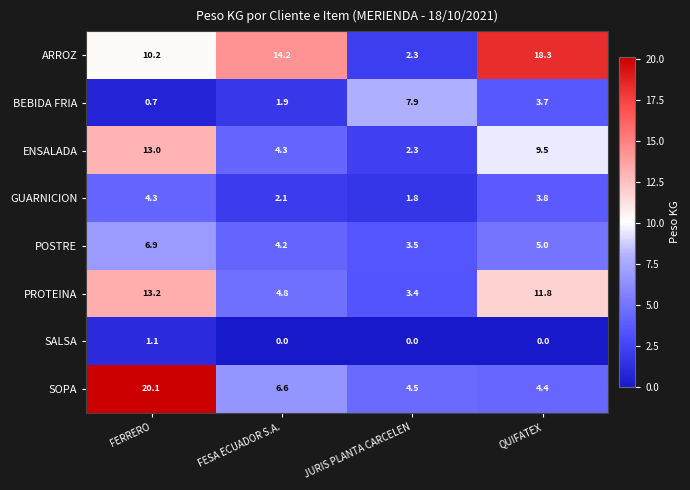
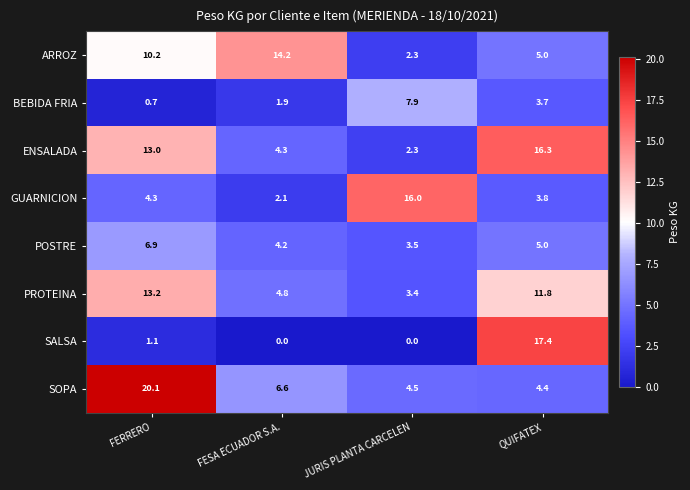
ARROZ, QUIFATEX: 18.3 -> 5.0
ENSALADA, QUIFATEX: 9.5 -> 16.3
GUARNICION, JURIS PLANTA CARCELEN: 1.8 -> 16.0
SALSA, QUIFATEX: 0.0 -> 17.4
